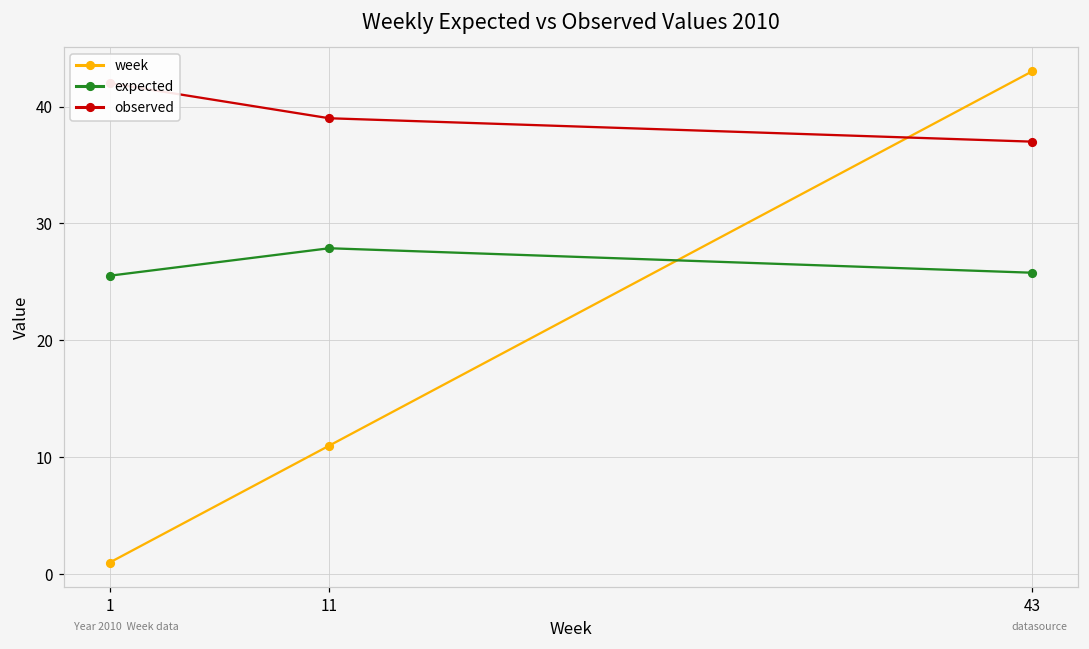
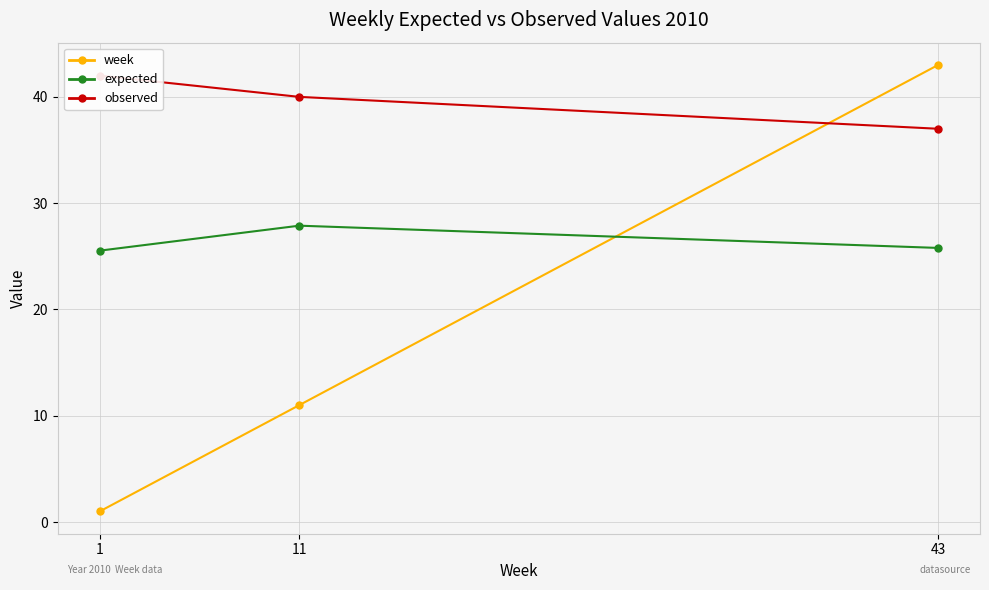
observed, 11: 39 -> 40
